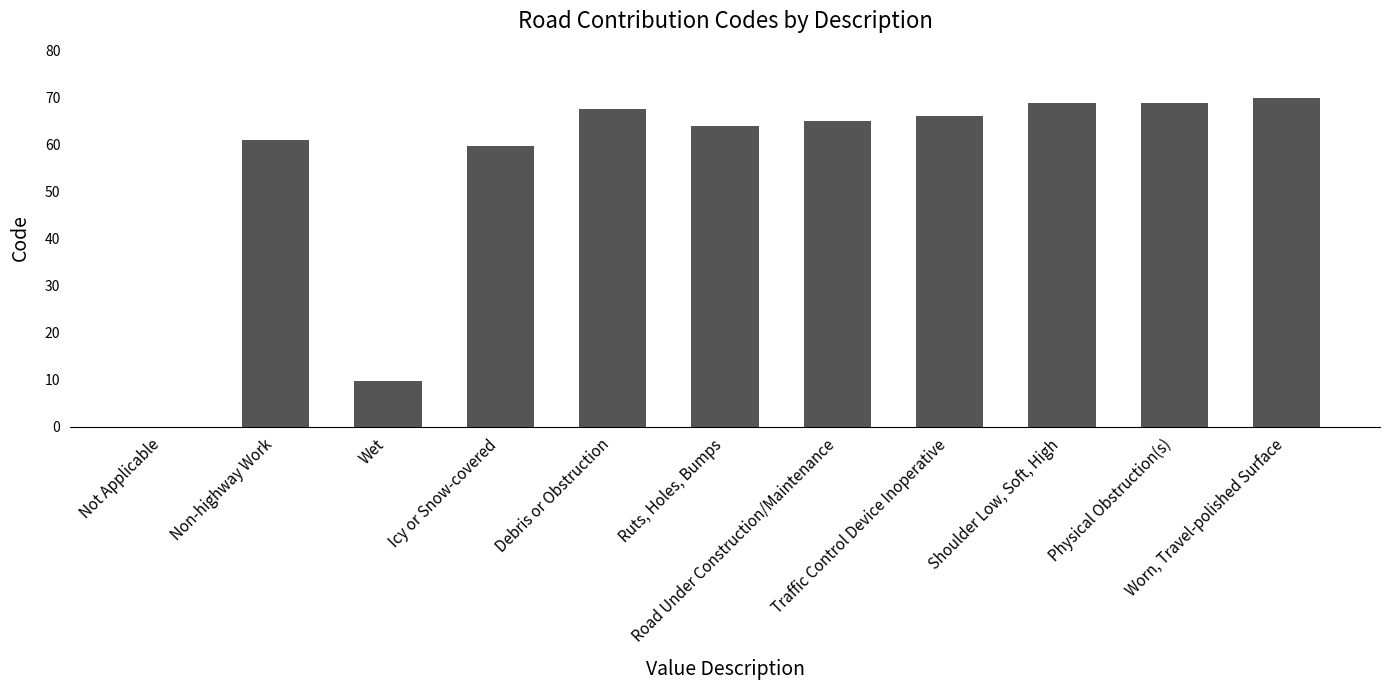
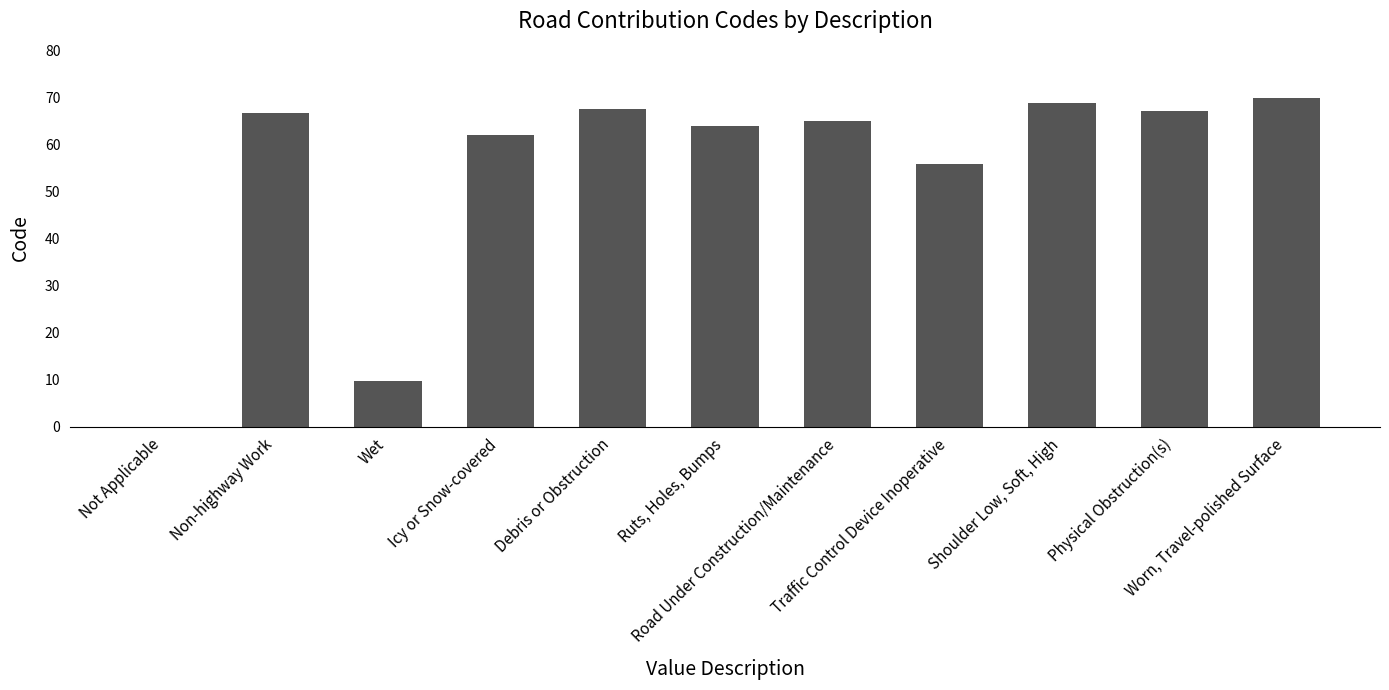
Non-highway Work: 61 -> 67
Icy or Snow-covered: 60 -> 62
Traffic Control Device Inoperative: 66 -> 56
Physical Obstruction(s): 69 -> 67
